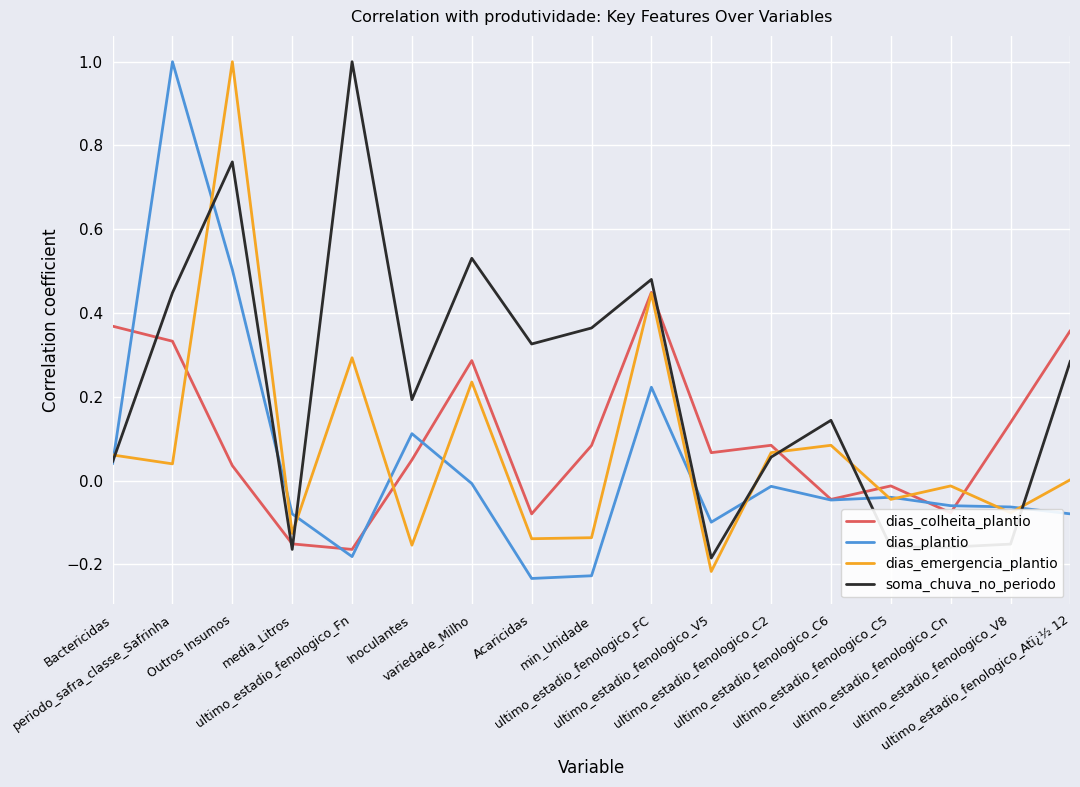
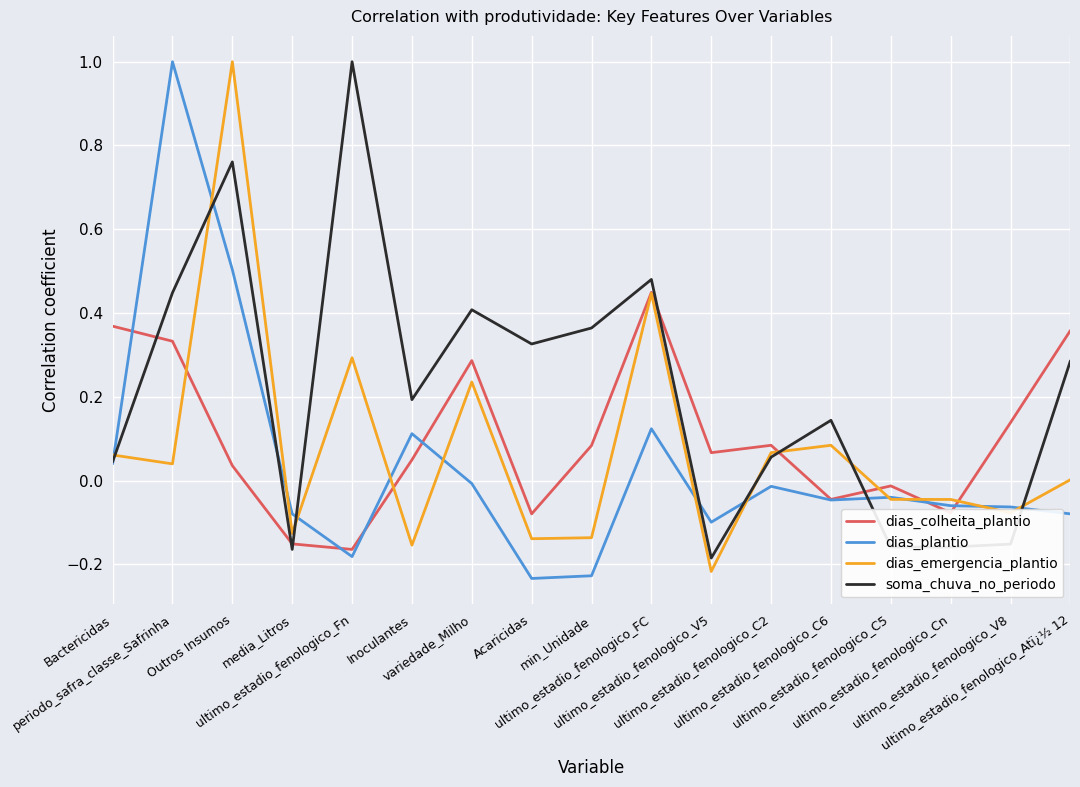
soma_chuva_no_periodo, variedade_Milho: 0.53 -> 0.41
dias_plantio, ultimo_estadio_fenologico_FC: 0.22 -> 0.12
dias_emergencia_plantio, ultimo_estadio_fenologico_Cn: -0.01 -> -0.05
